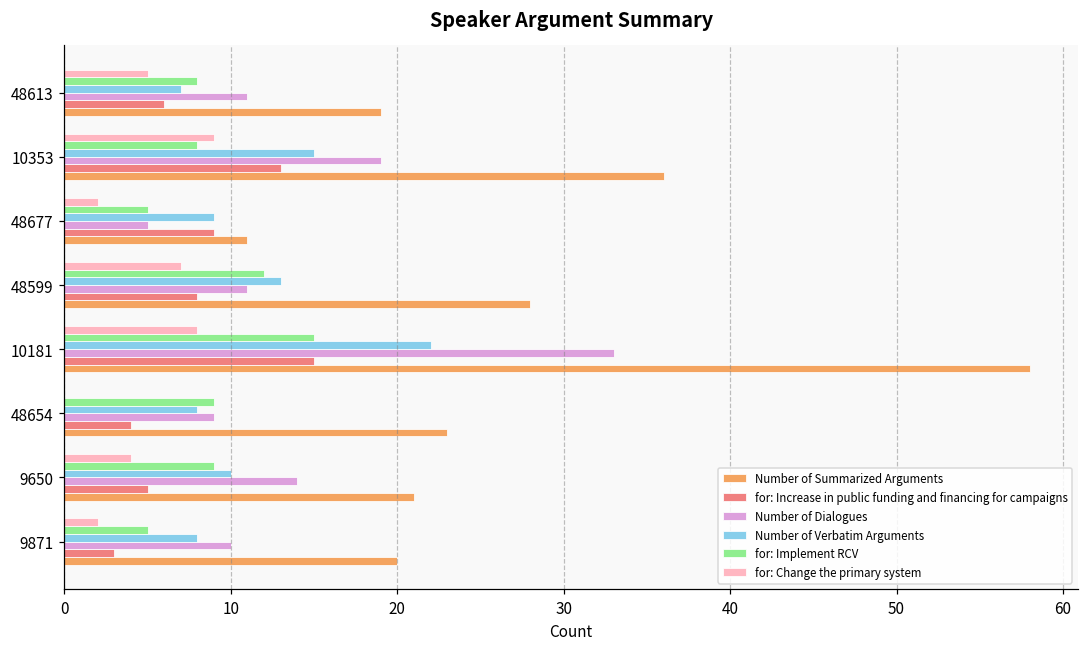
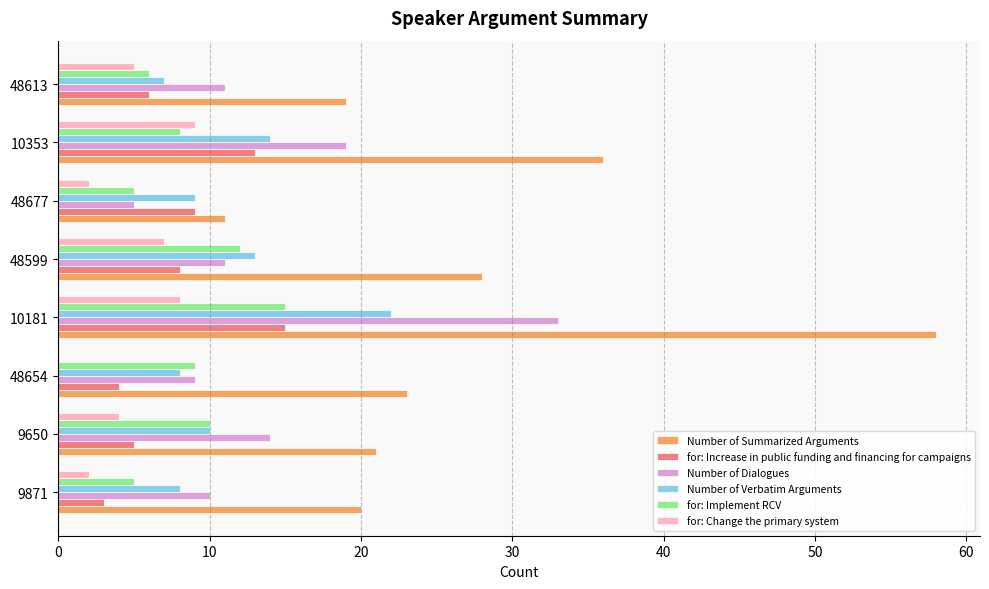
for: Implement RCV, 48613: 8 -> 6
Number of Verbatim Arguments, 10353: 15 -> 14
for: Implement RCV, 9650: 9 -> 10
